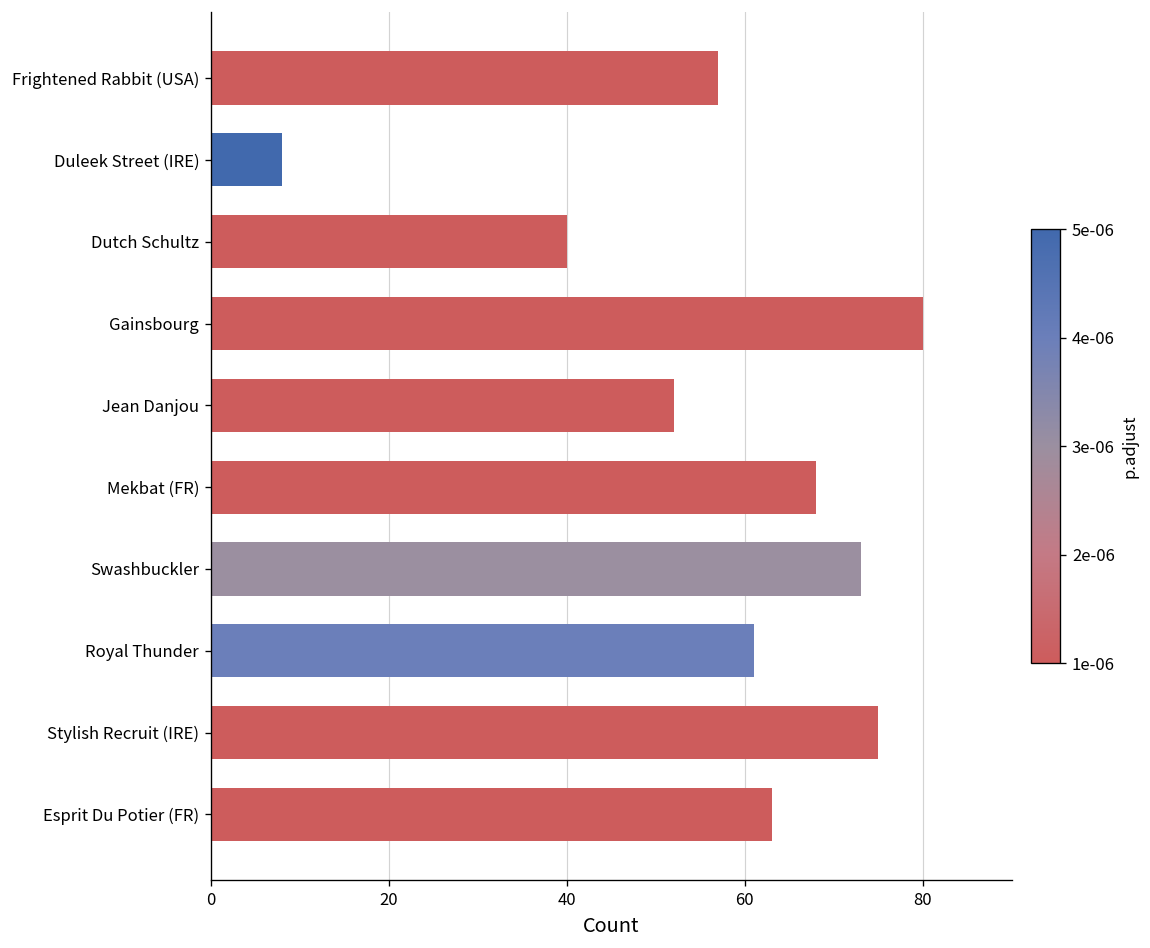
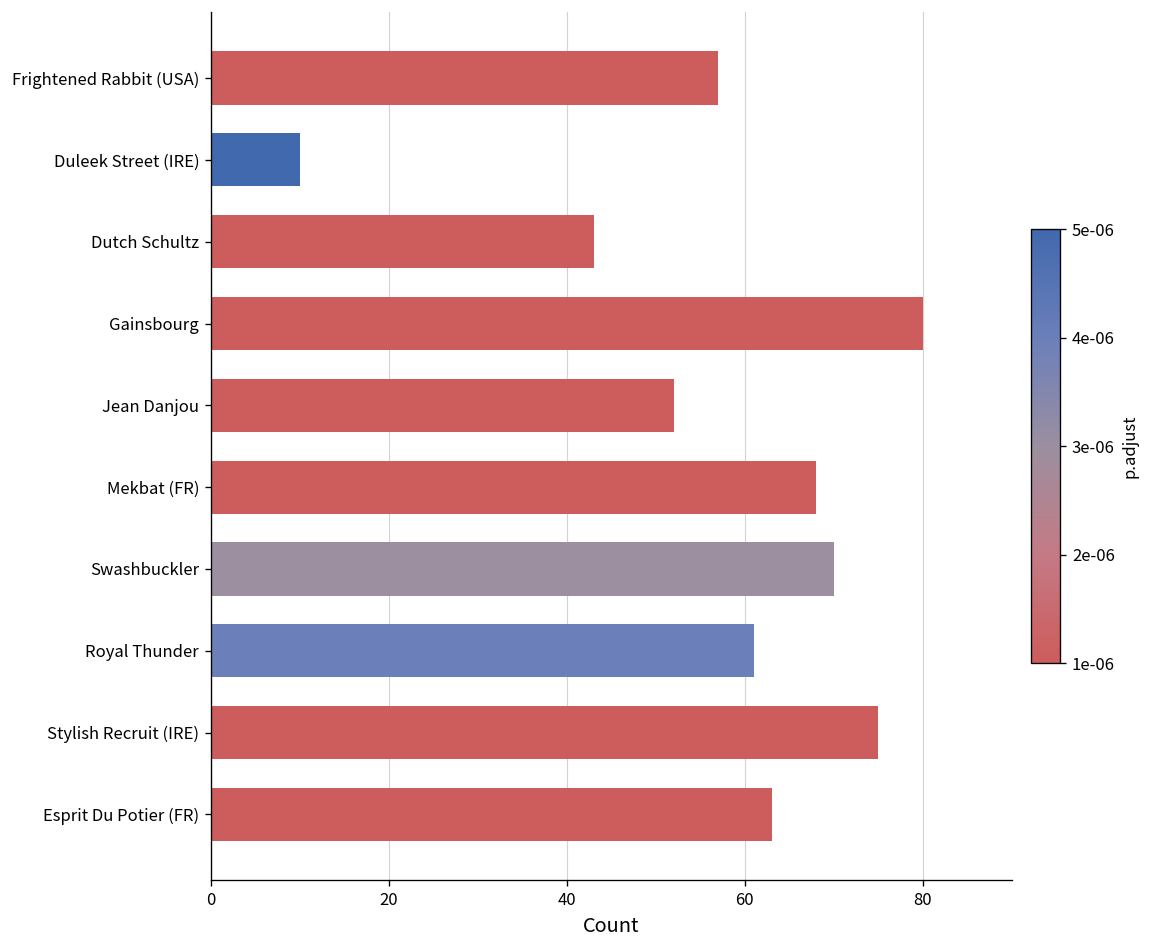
Duleek Street (IRE): 8 -> 10
Dutch Schultz: 40 -> 43
Swashbuckler: 73 -> 70
